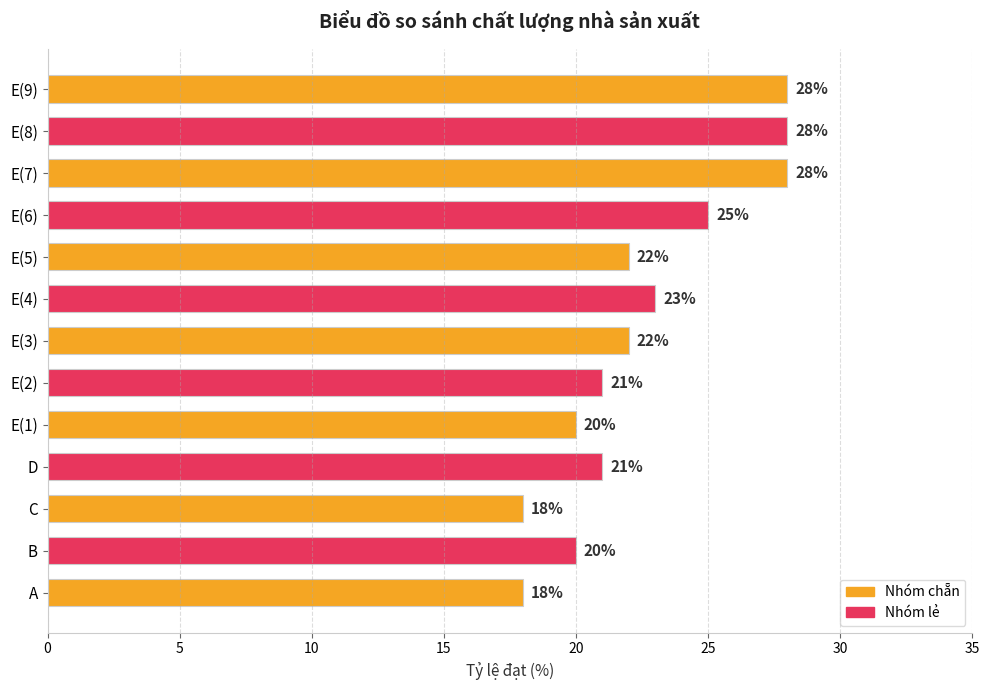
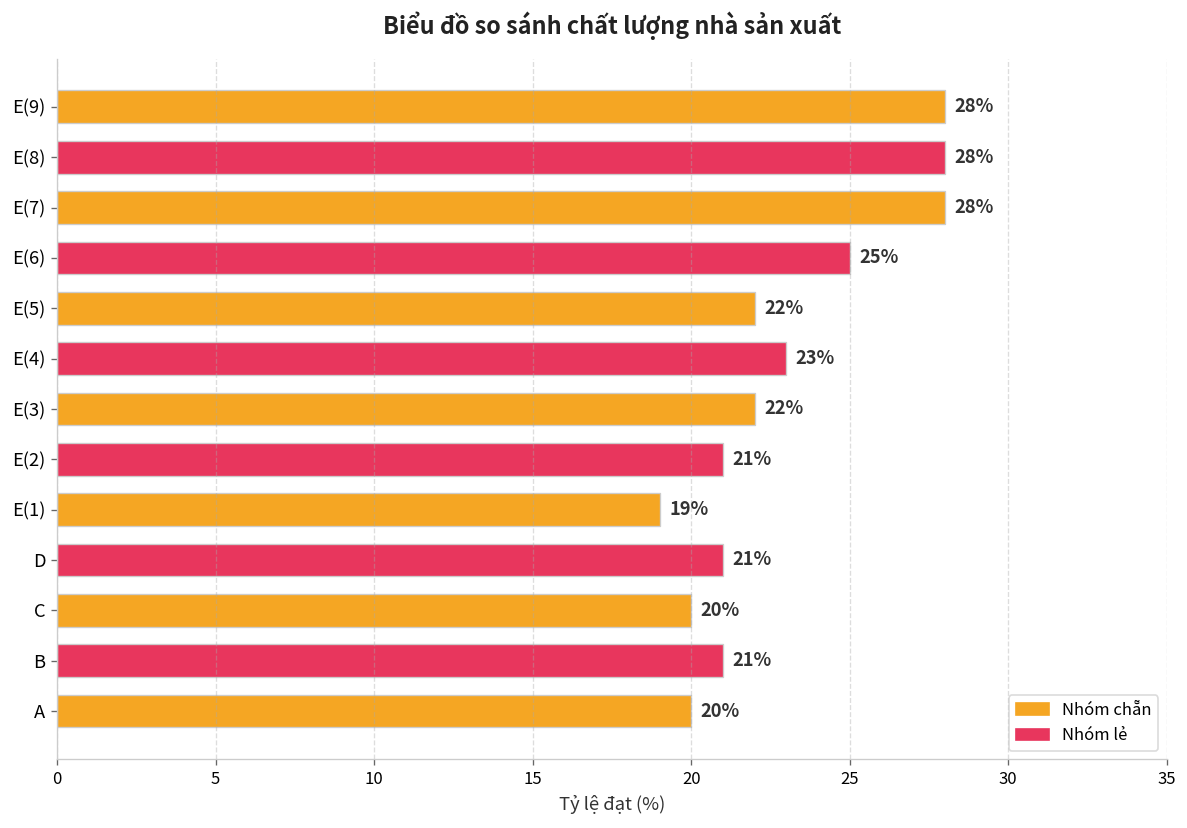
E(1): 20% -> 19%
C: 18% -> 20%
B: 20% -> 21%
A: 18% -> 20%
